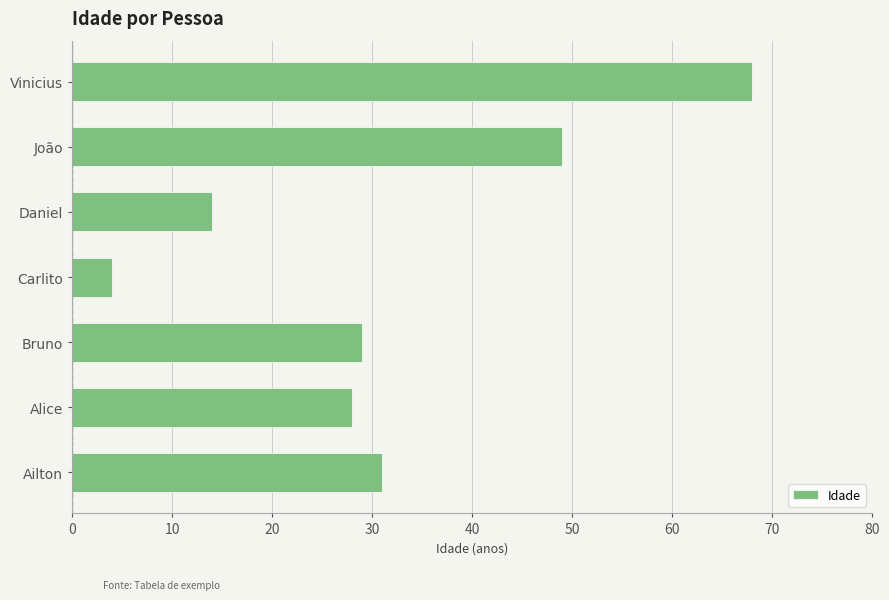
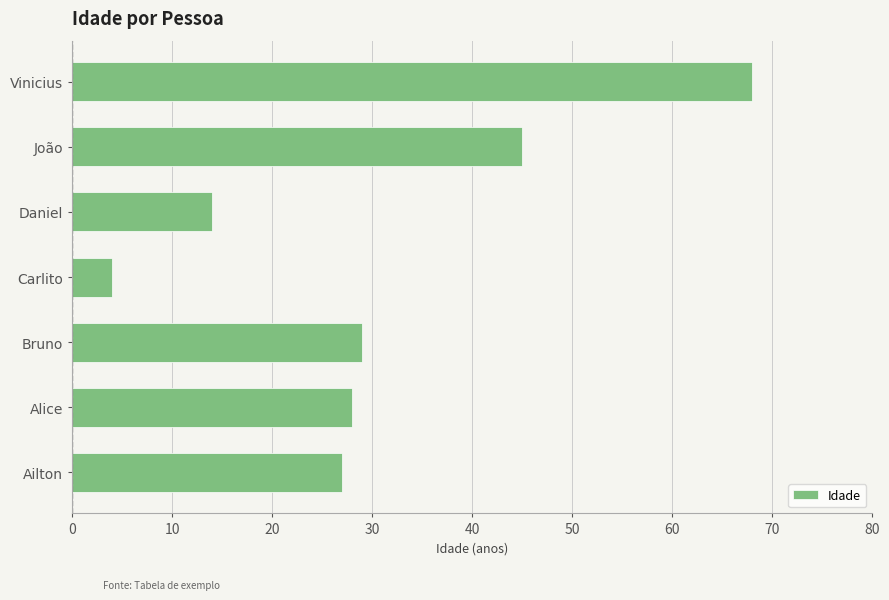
João: 49 -> 45
Ailton: 31 -> 27
